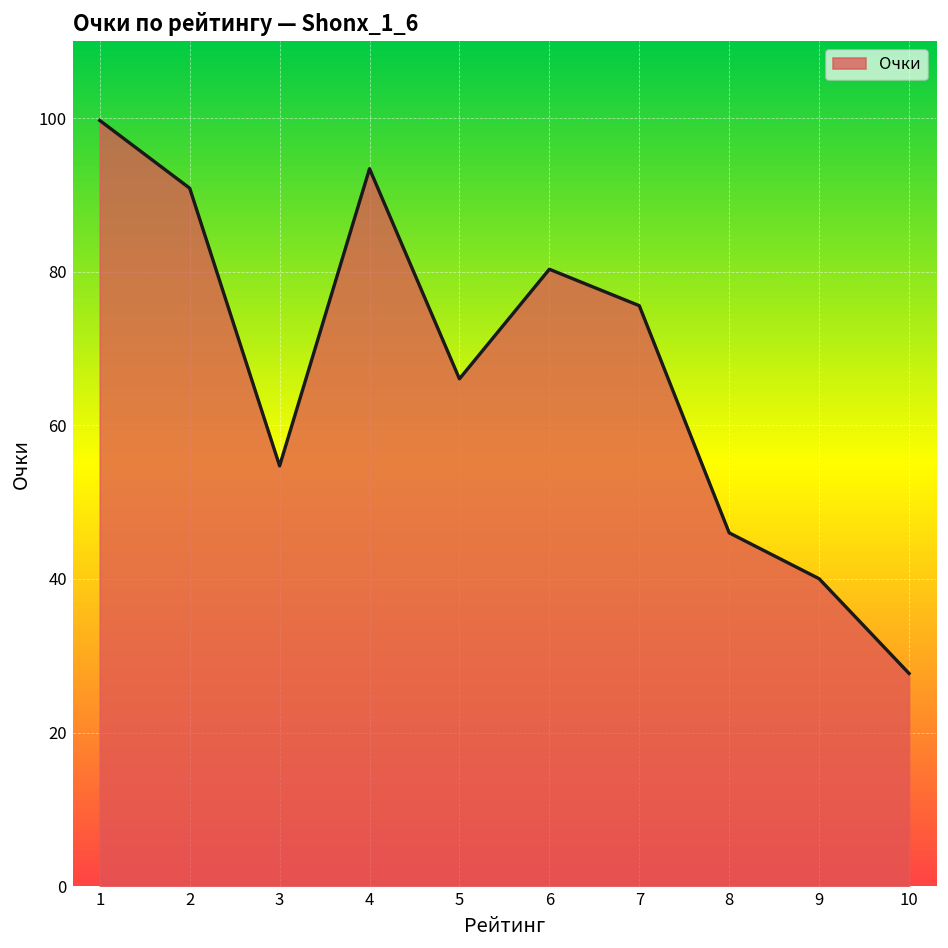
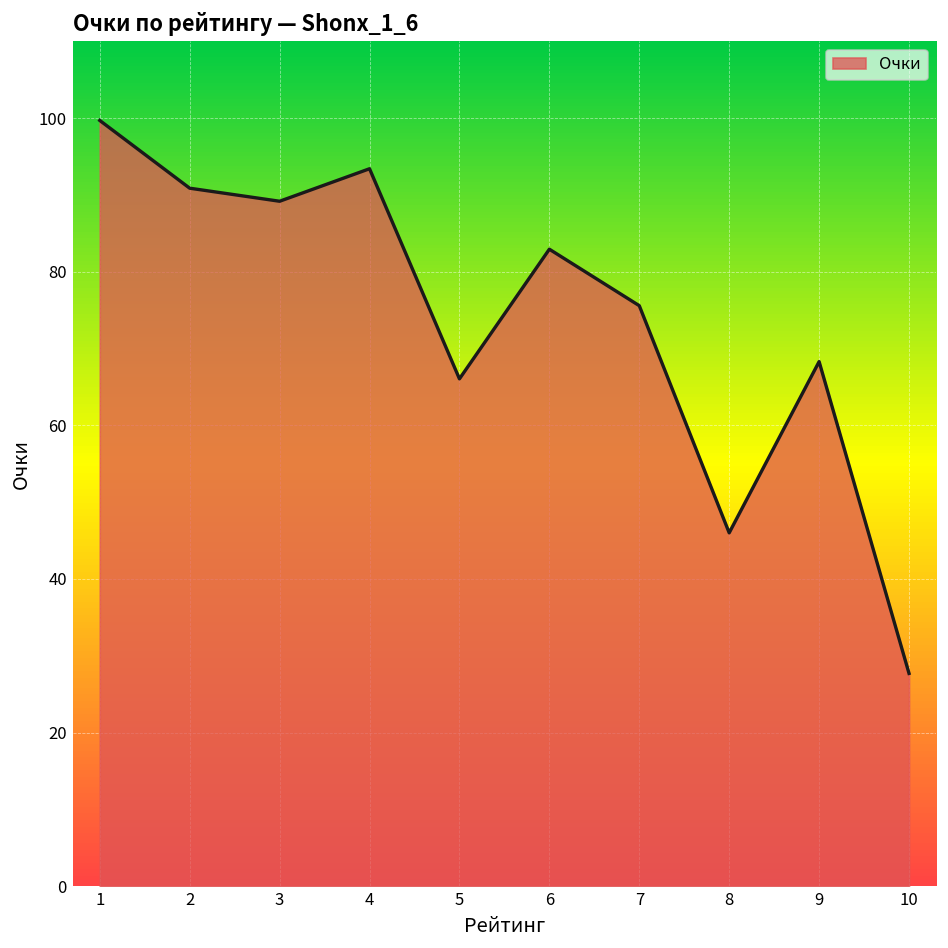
3: 55 -> 89
6: 80 -> 83
9: 40 -> 68
